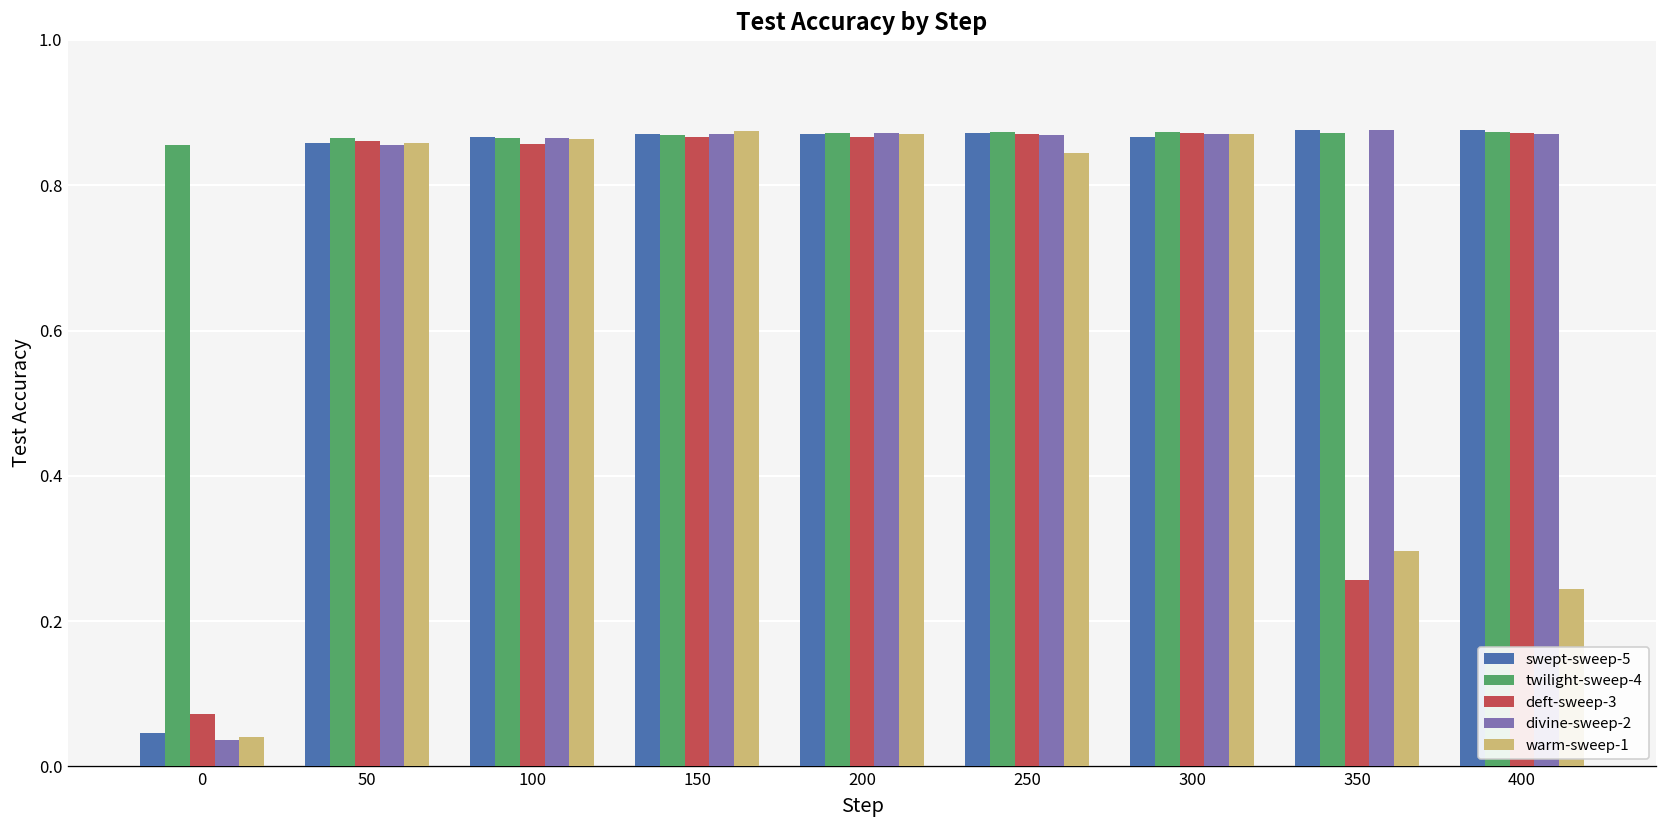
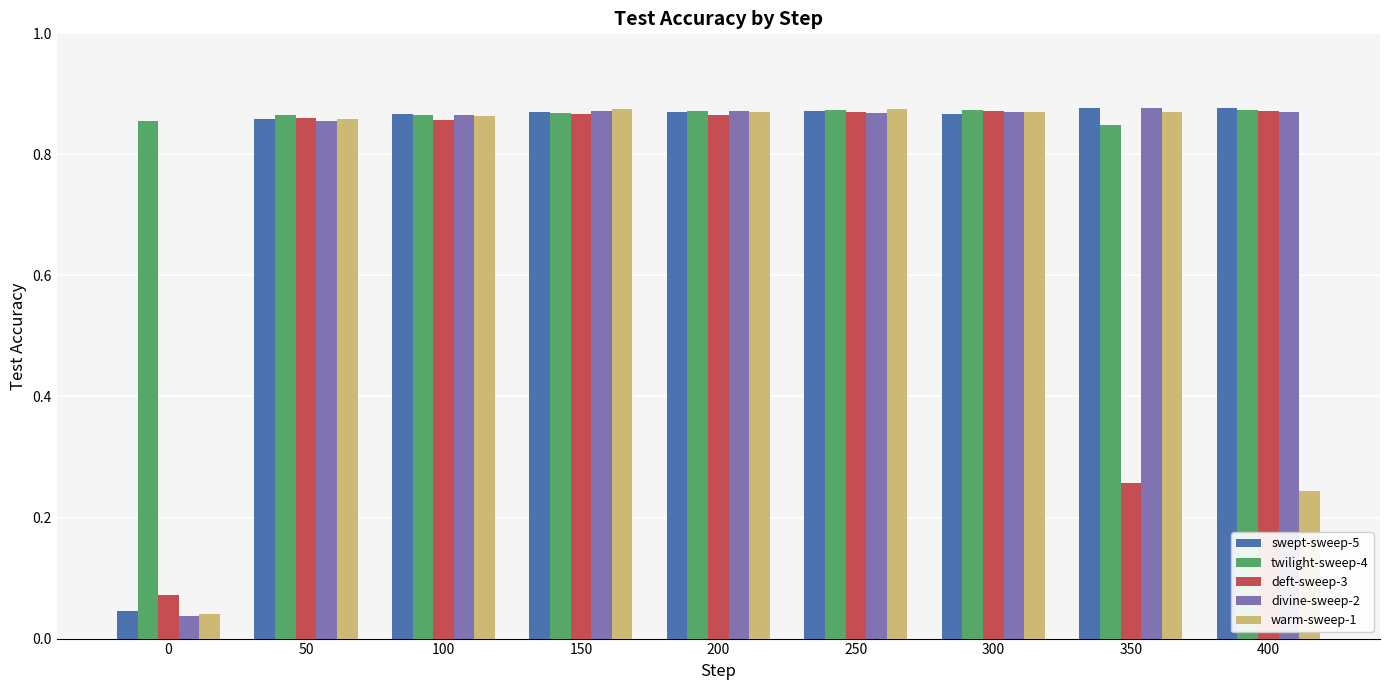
warm-sweep-1, 250: 0.84 -> 0.87
twilight-sweep-4, 350: 0.87 -> 0.85
warm-sweep-1, 350: 0.30 -> 0.87
